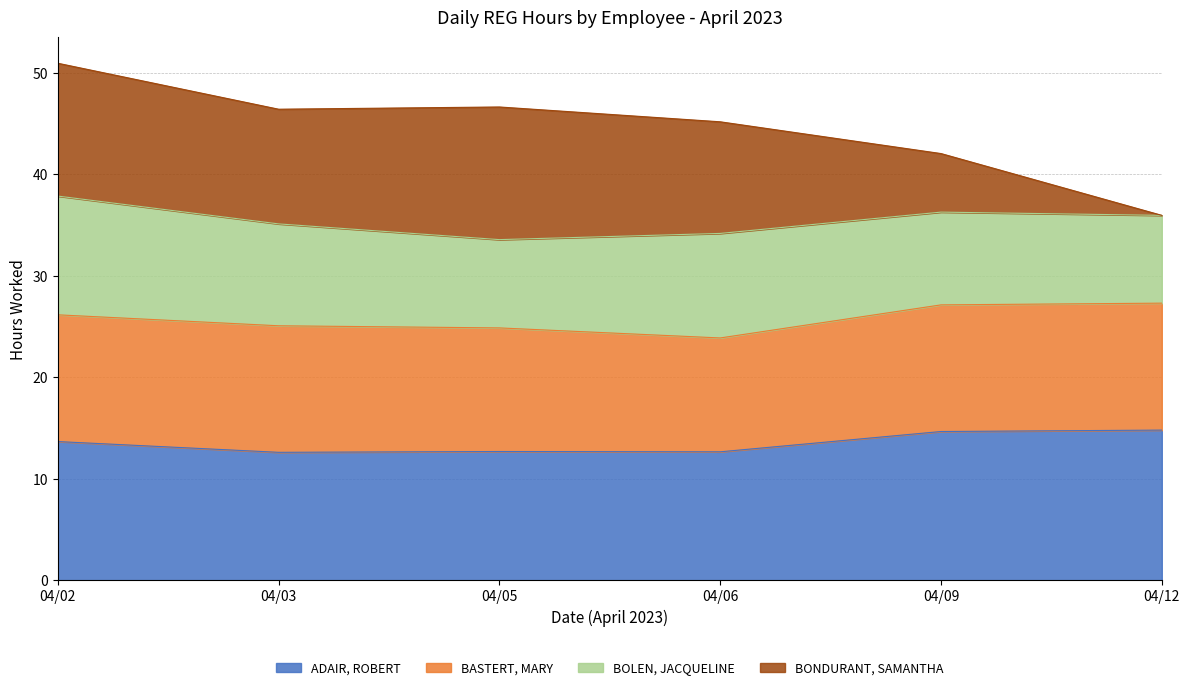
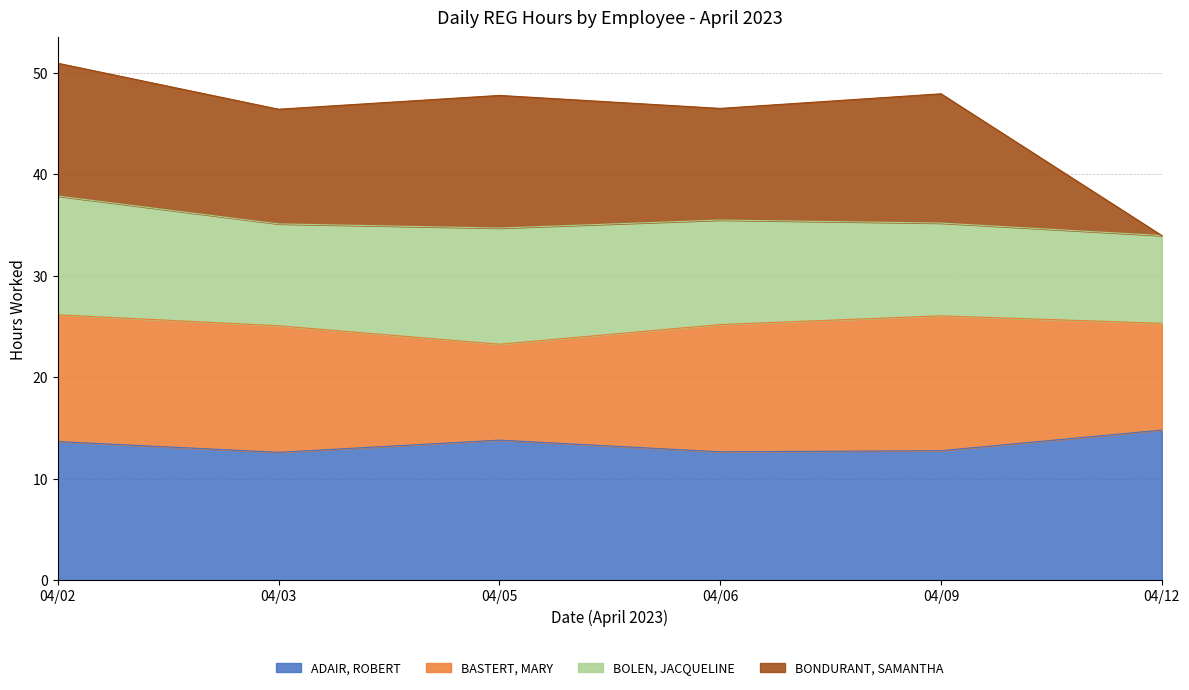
ADAIR, ROBERT, 04/05: 12.7 -> 13.8
BASTERT, MARY, 04/05: 12.2 -> 9.5
BOLEN, JACQUELINE, 04/05: 8.7 -> 11.5
BASTERT, MARY, 04/06: 11.2 -> 12.5
ADAIR, ROBERT, 04/09: 14.7 -> 12.8
BASTERT, MARY, 04/09: 12.5 -> 13.3
BONDURANT, SAMANTHA, 04/09: 5.8 -> 12.7
BASTERT, MARY, 04/12: 12.5 -> 10.5
